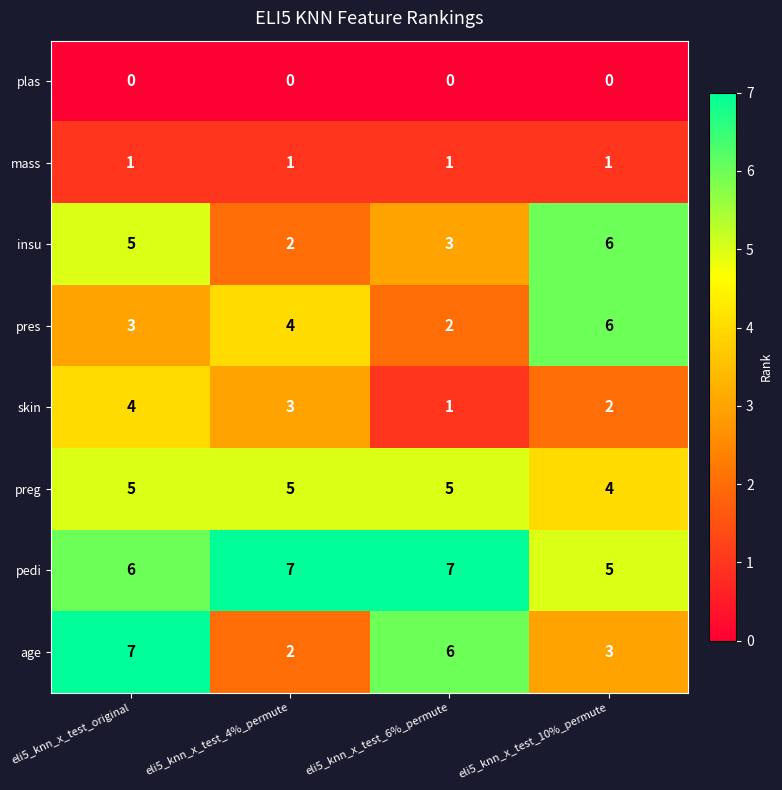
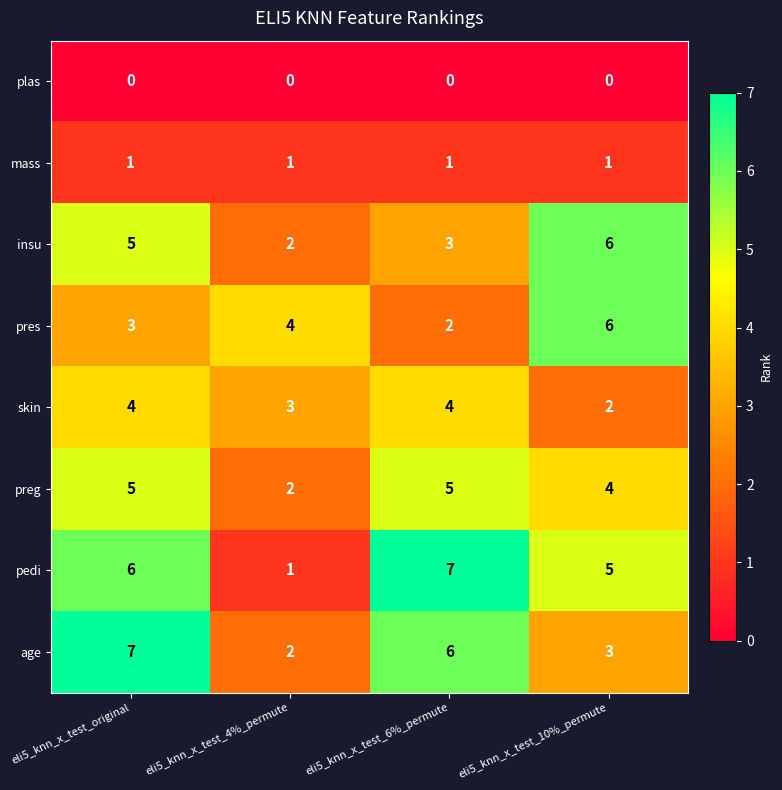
skin, eli5_knn_x_test_6%_permute: 1 -> 4
preg, eli5_knn_x_test_4%_permute: 5 -> 2
pedi, eli5_knn_x_test_4%_permute: 7 -> 1
